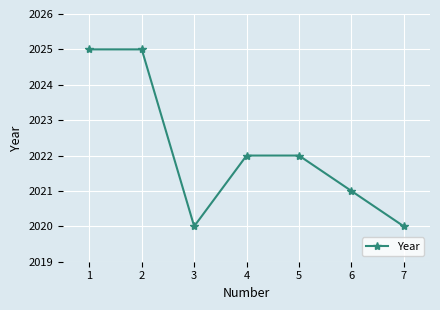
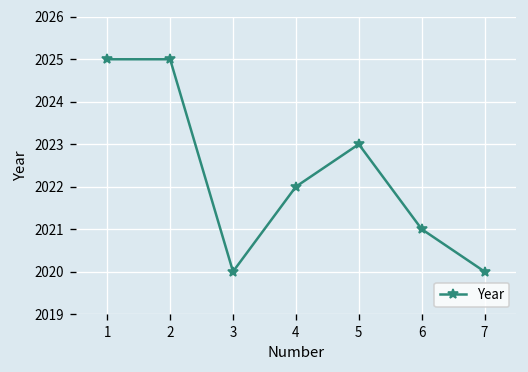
5: 2022 -> 2023
